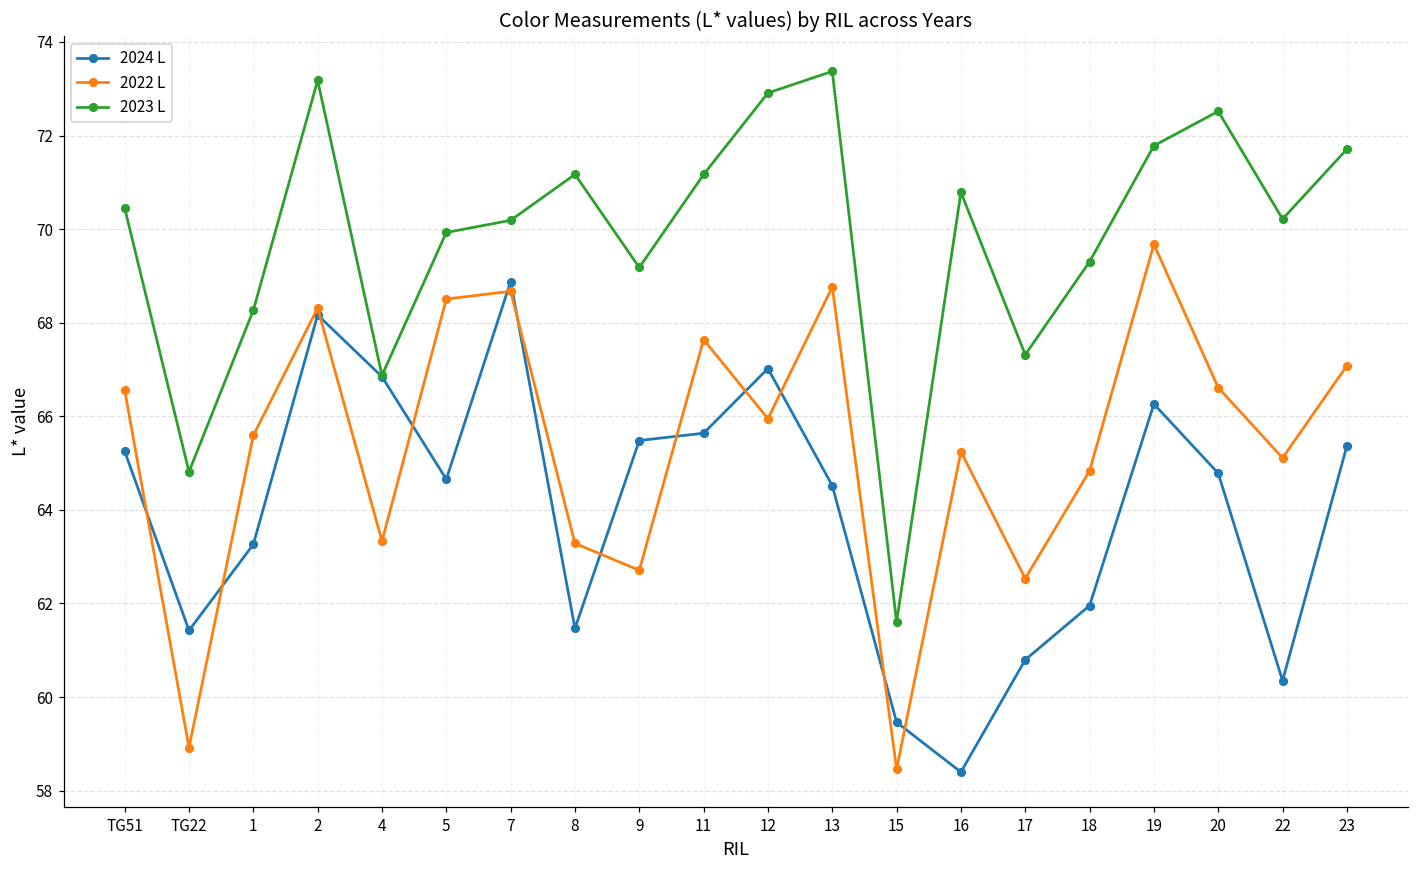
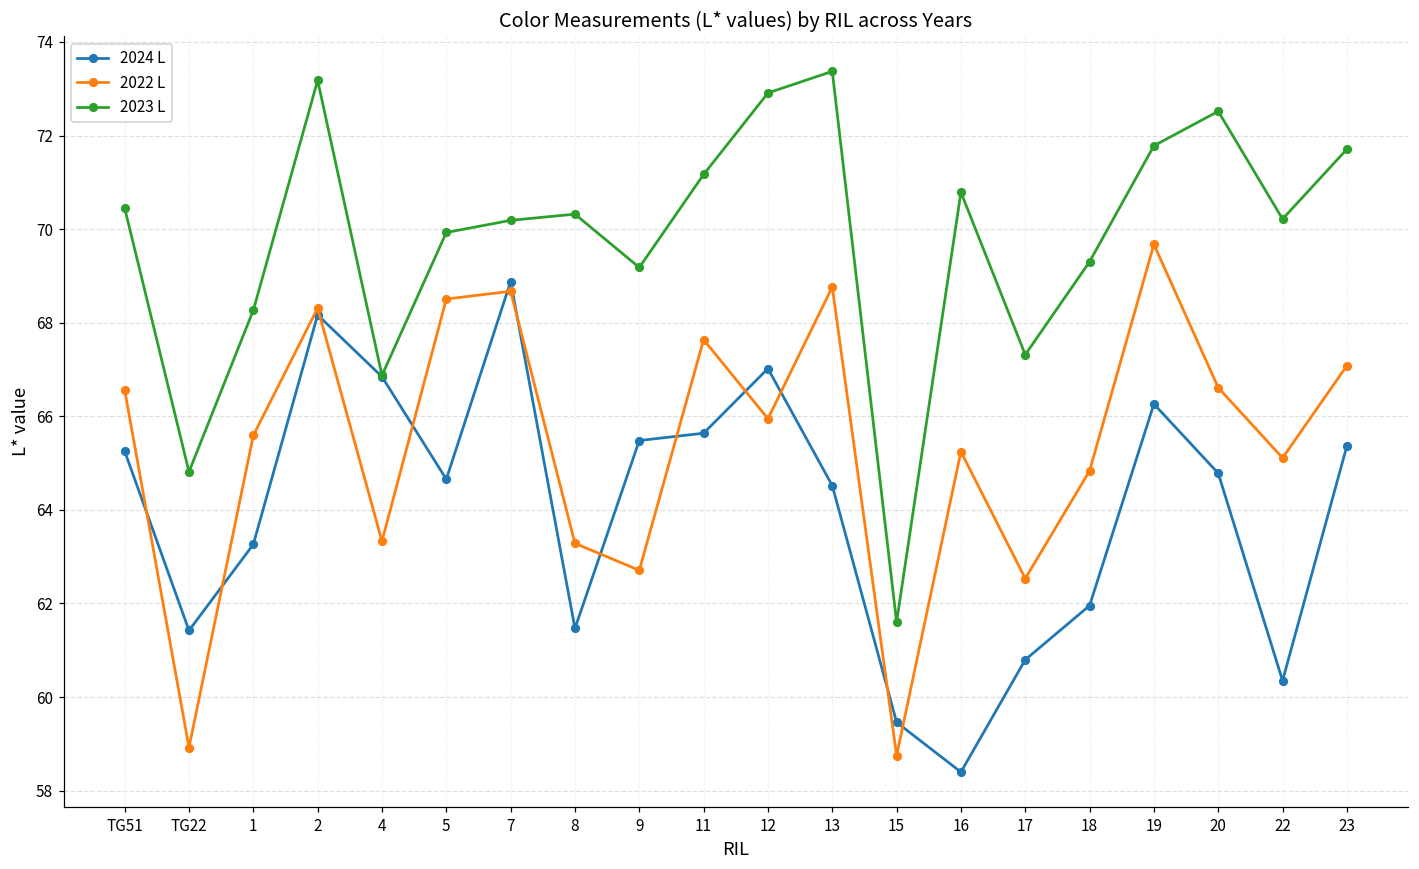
2023 L, 8: 71.2 -> 70.3
2022 L, 15: 58.5 -> 58.7
